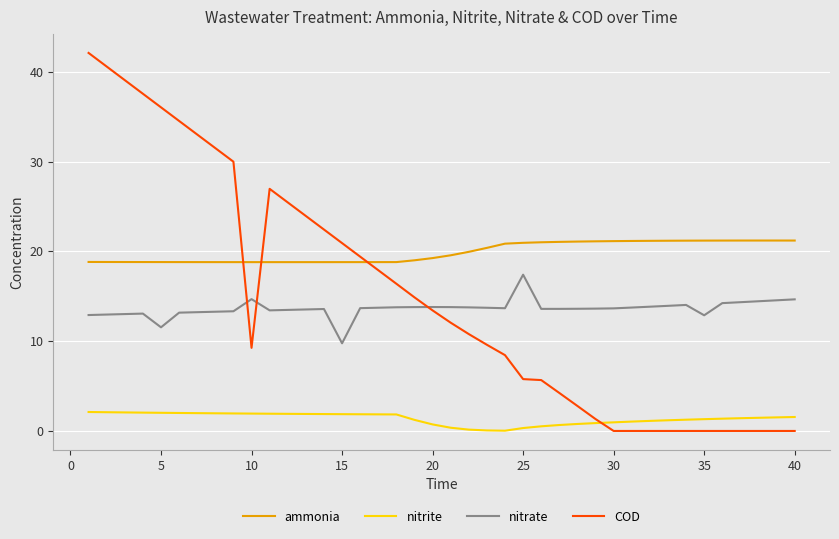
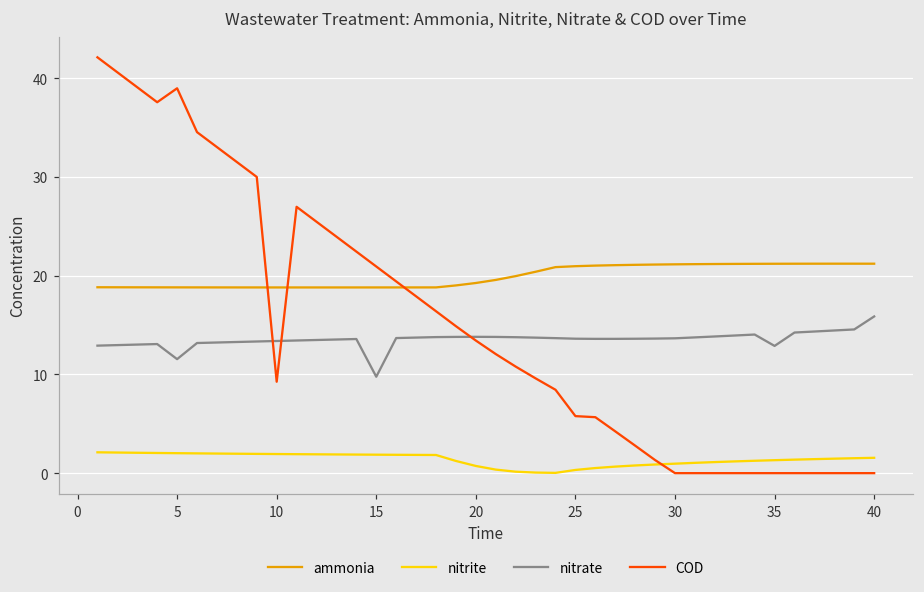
COD, 5: 36 -> 39
nitrate, 10: 15 -> 13
nitrate, 25: 17 -> 14
nitrate, 40: 15 -> 16
